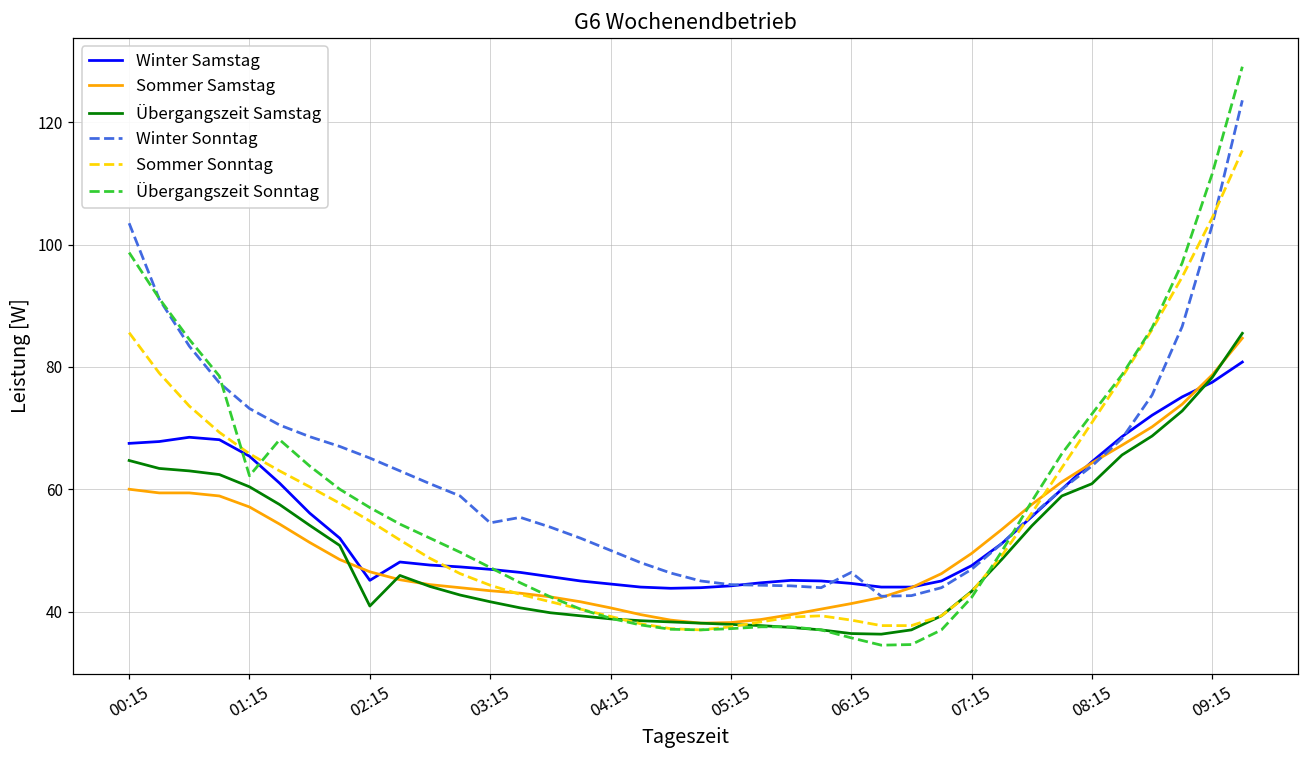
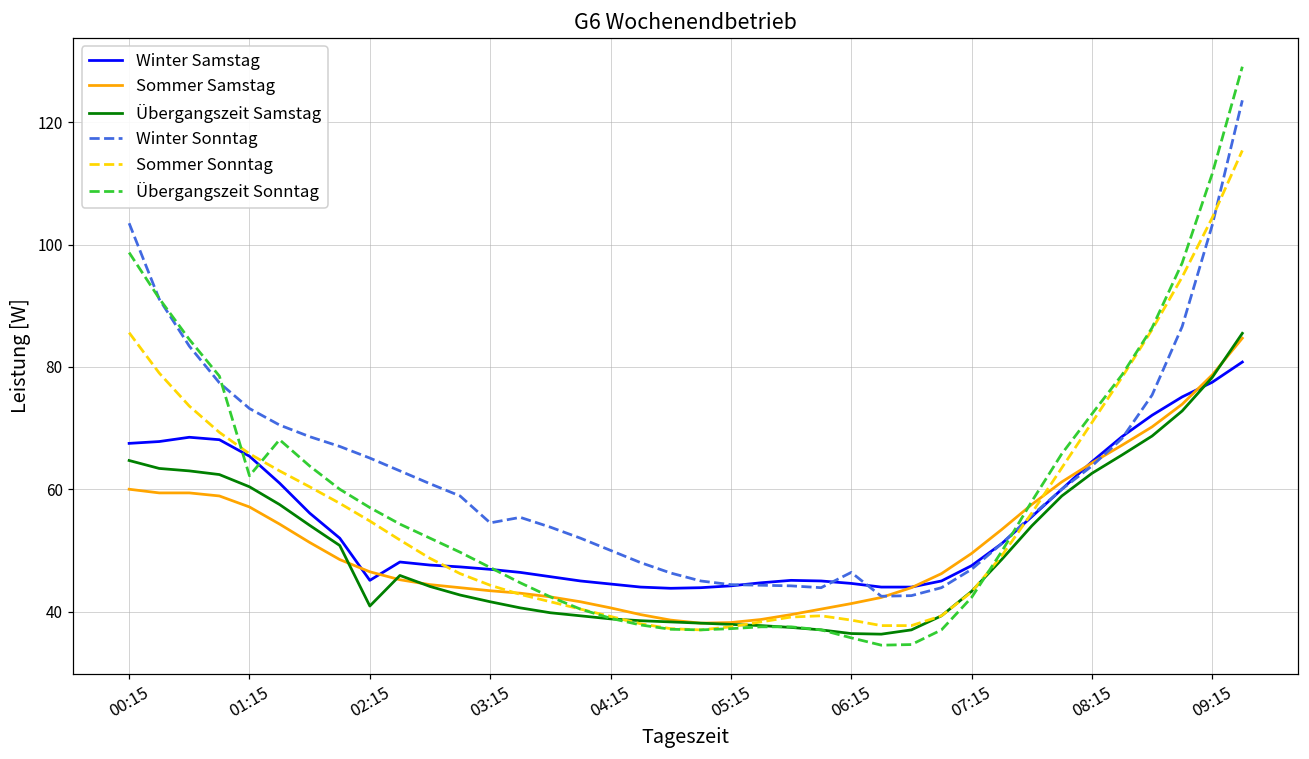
Übergangszeit Samstag, 08:15: 61 -> 63
